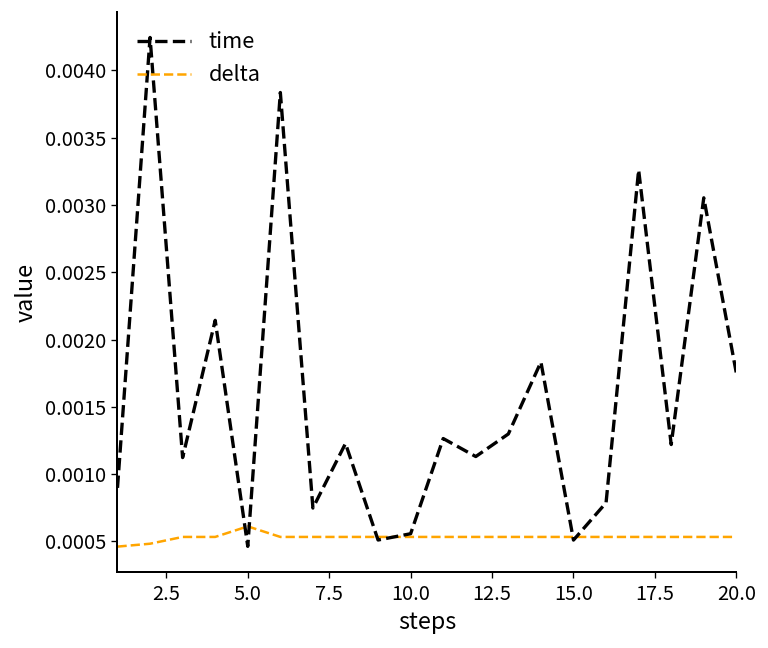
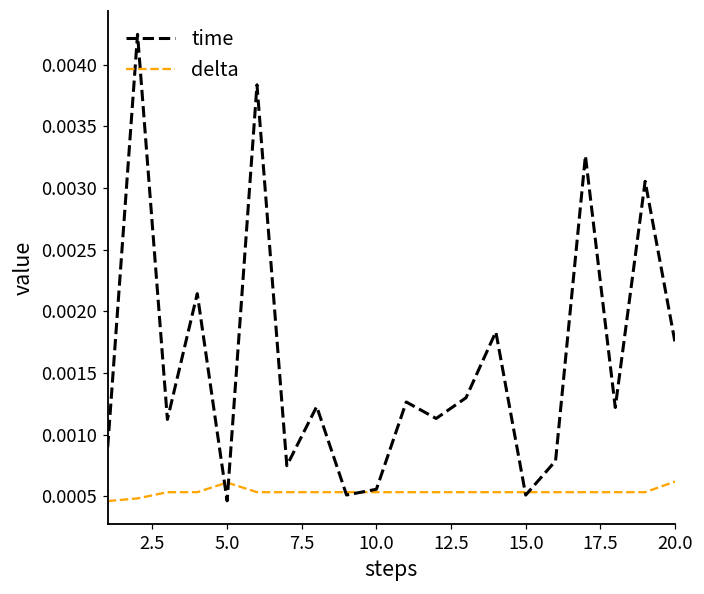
delta, 20.0: 0.00053 -> 0.00062
